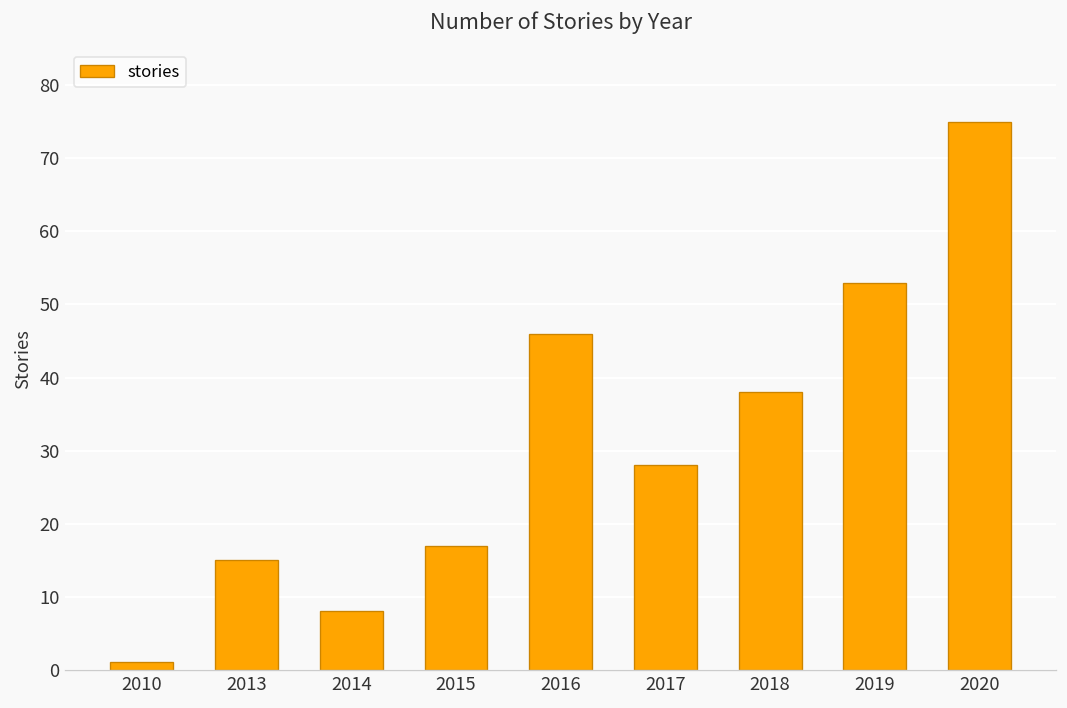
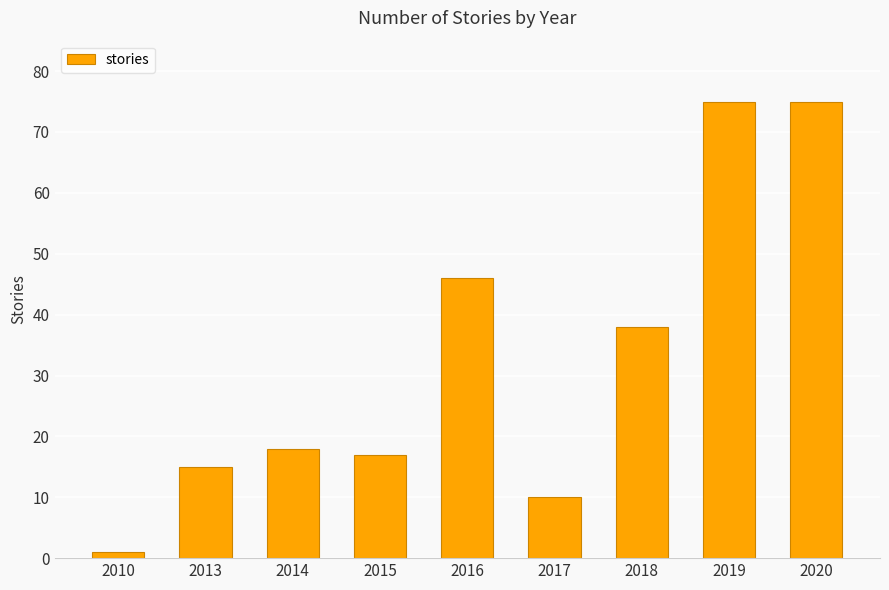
2014: 8 -> 18
2017: 28 -> 10
2019: 53 -> 75
